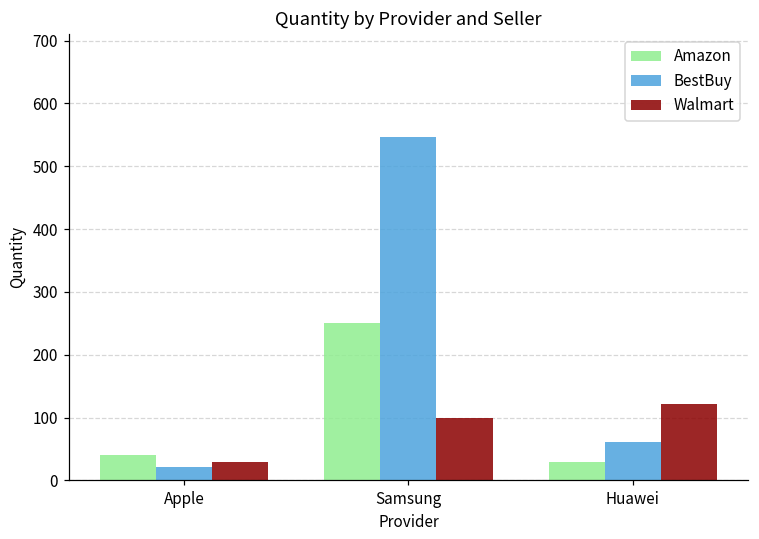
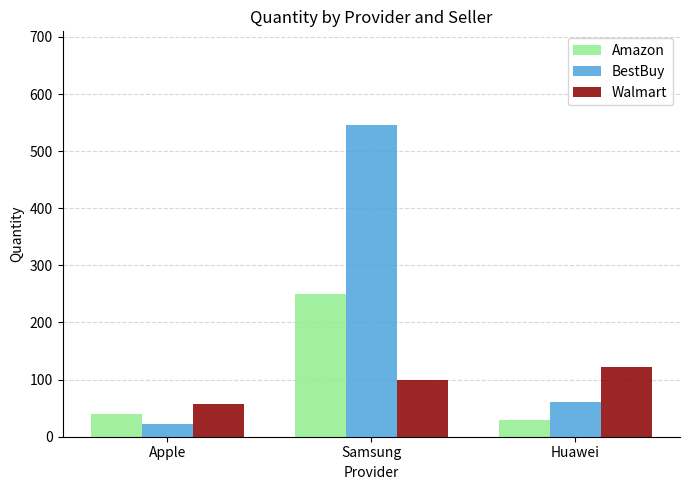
Walmart, Apple: 30 -> 60
